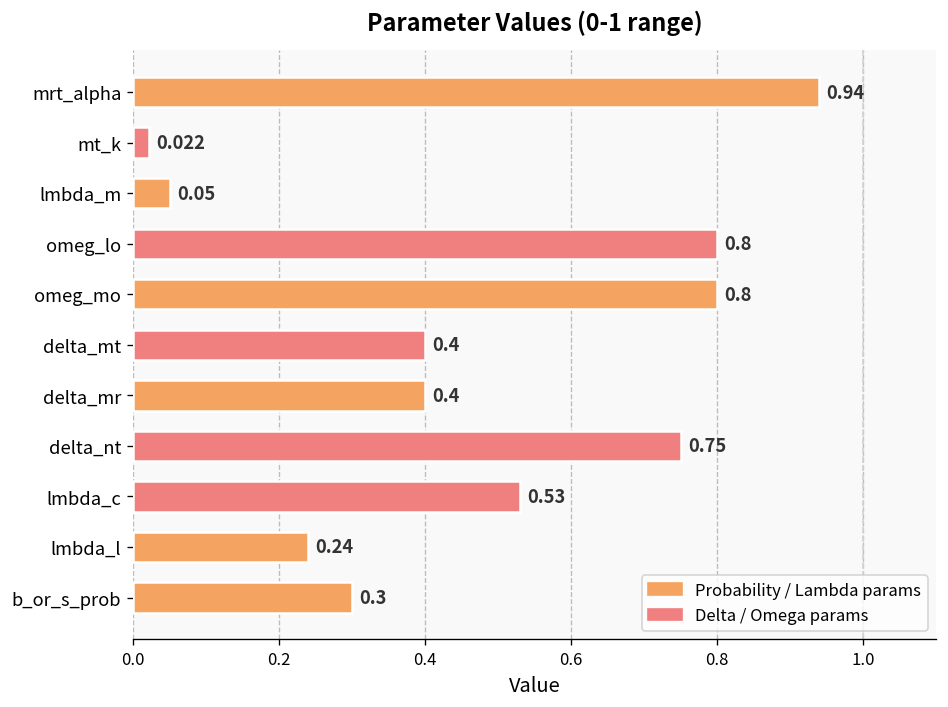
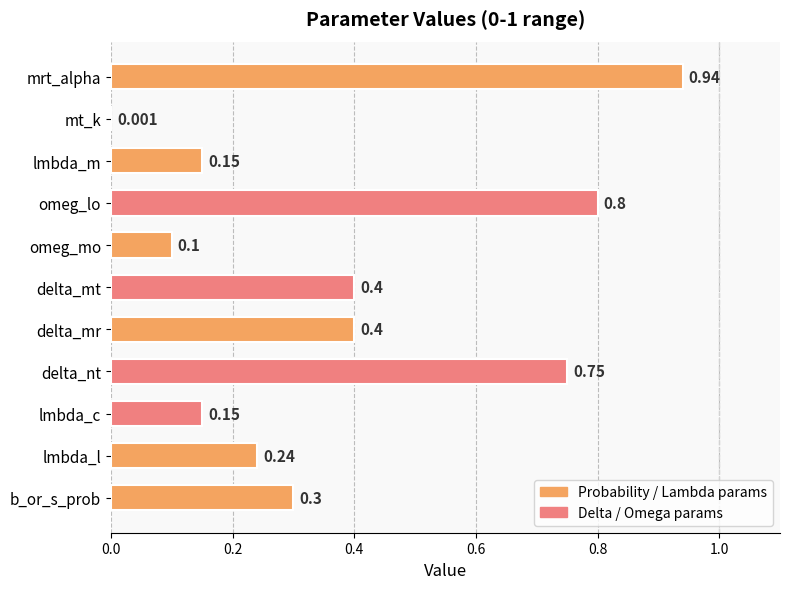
mt_k: 0.022 -> 0.001
lmbda_m: 0.05 -> 0.15
omeg_mo: 0.8 -> 0.1
lmbda_c: 0.53 -> 0.15
